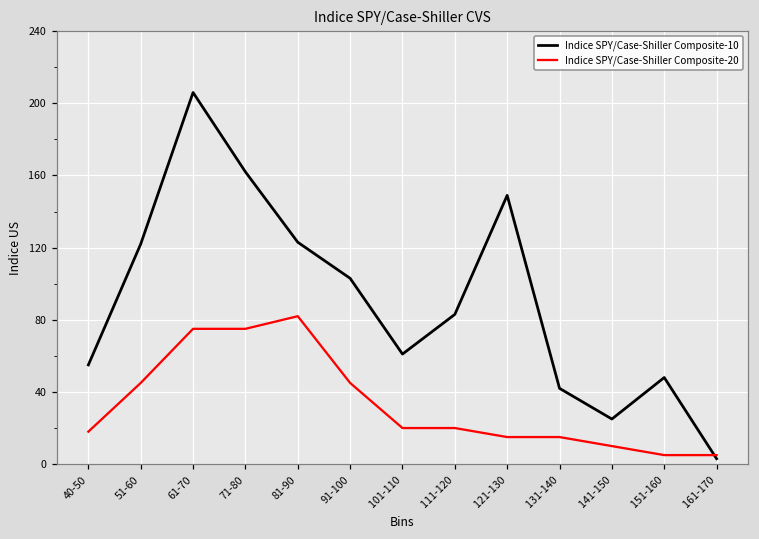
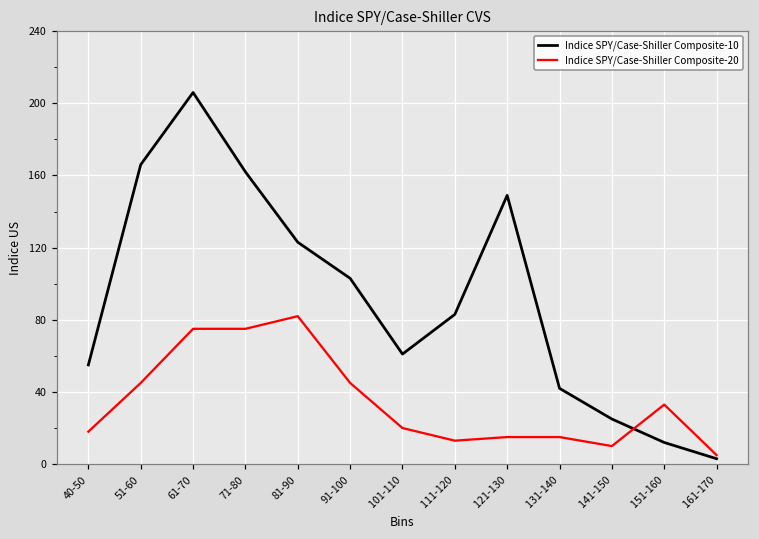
Indice SPY/Case-Shiller Composite-10, 51-60: 122 -> 166
Indice SPY/Case-Shiller Composite-20, 111-120: 20 -> 13
Indice SPY/Case-Shiller Composite-10, 151-160: 48 -> 12
Indice SPY/Case-Shiller Composite-20, 151-160: 5 -> 33
